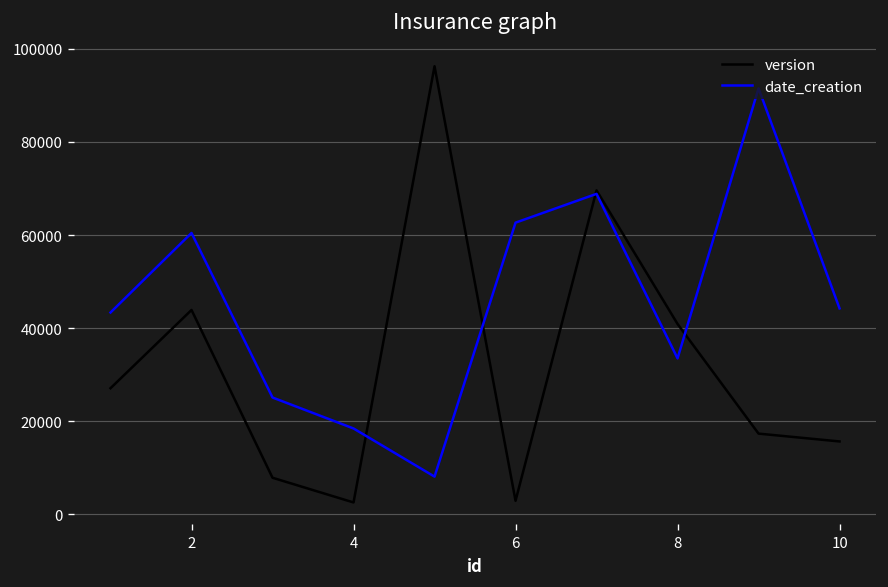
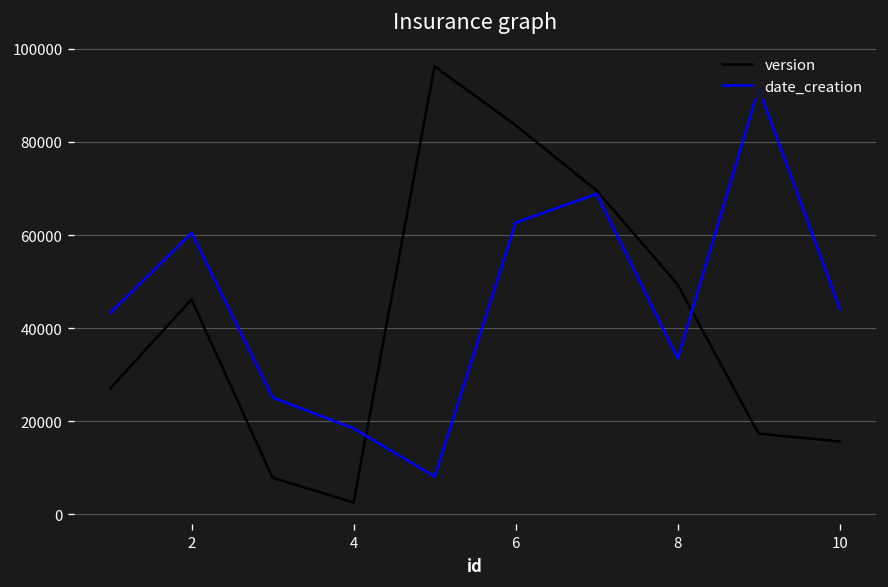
version, 2: 44000 -> 46000
version, 6: 3000 -> 84000
version, 8: 41000 -> 49000
